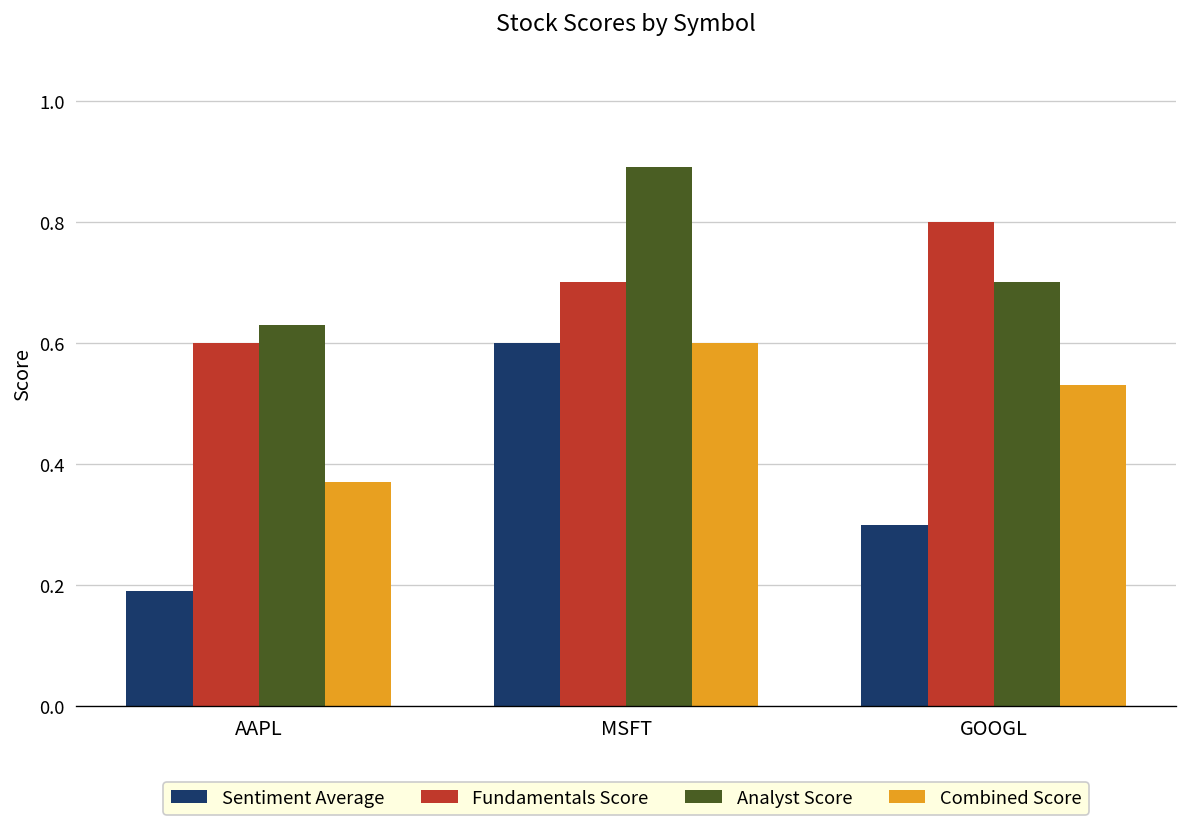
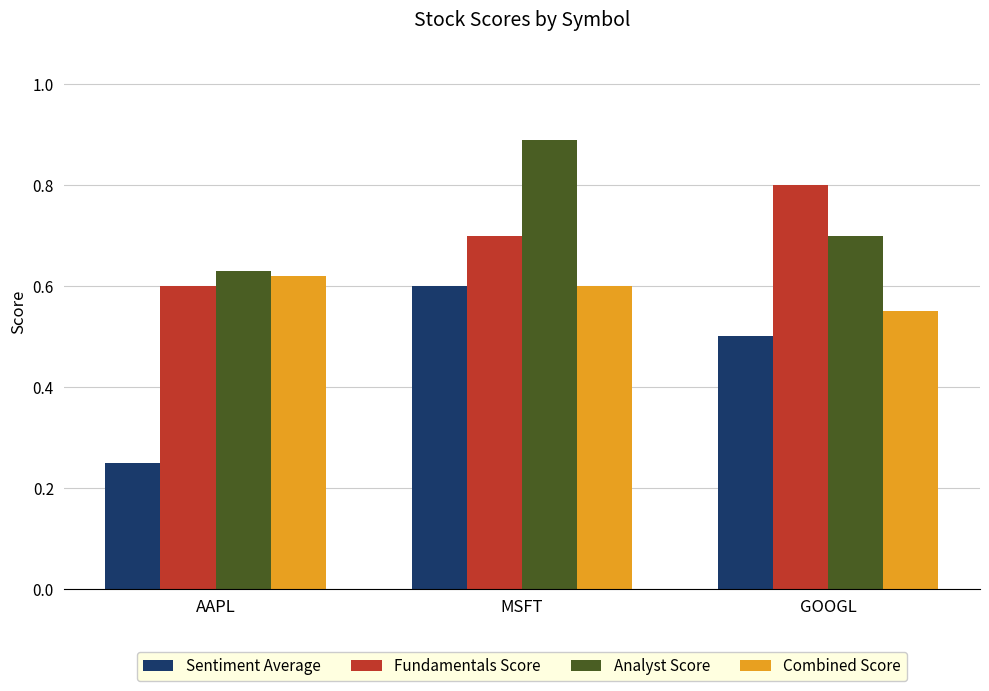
Sentiment Average, AAPL: 0.19 -> 0.25
Combined Score, AAPL: 0.37 -> 0.62
Sentiment Average, GOOGL: 0.3 -> 0.5
Combined Score, GOOGL: 0.53 -> 0.55
